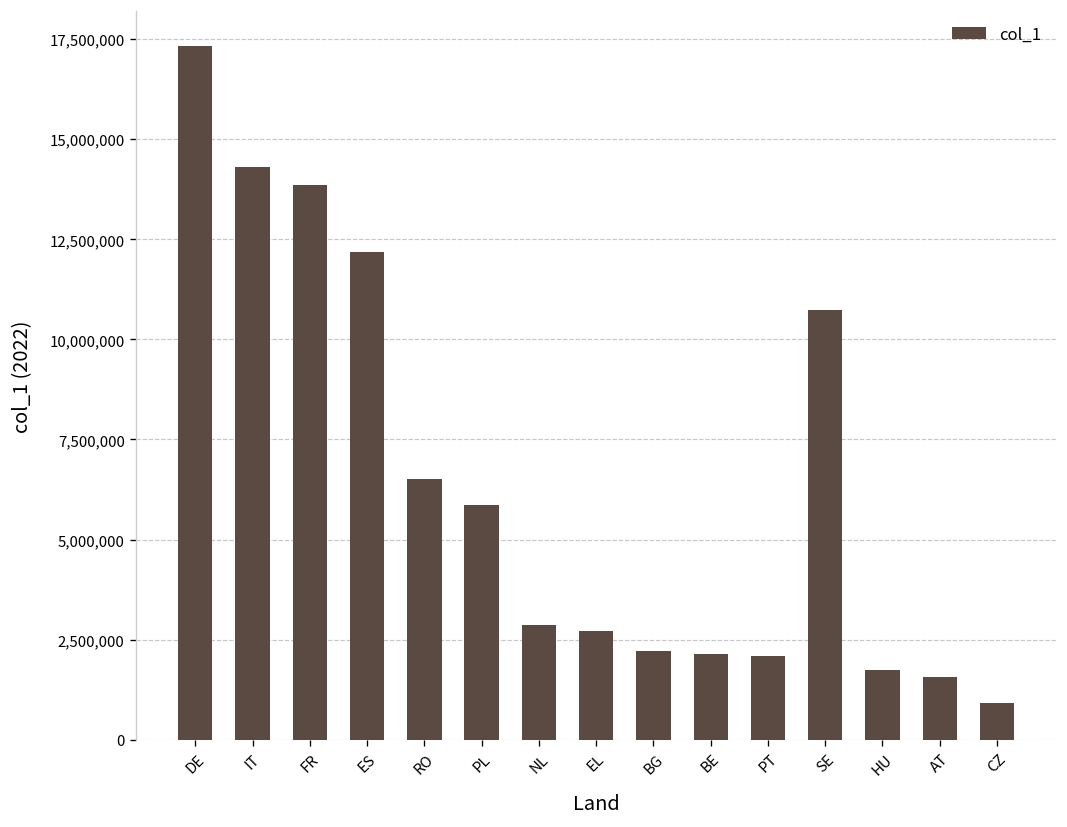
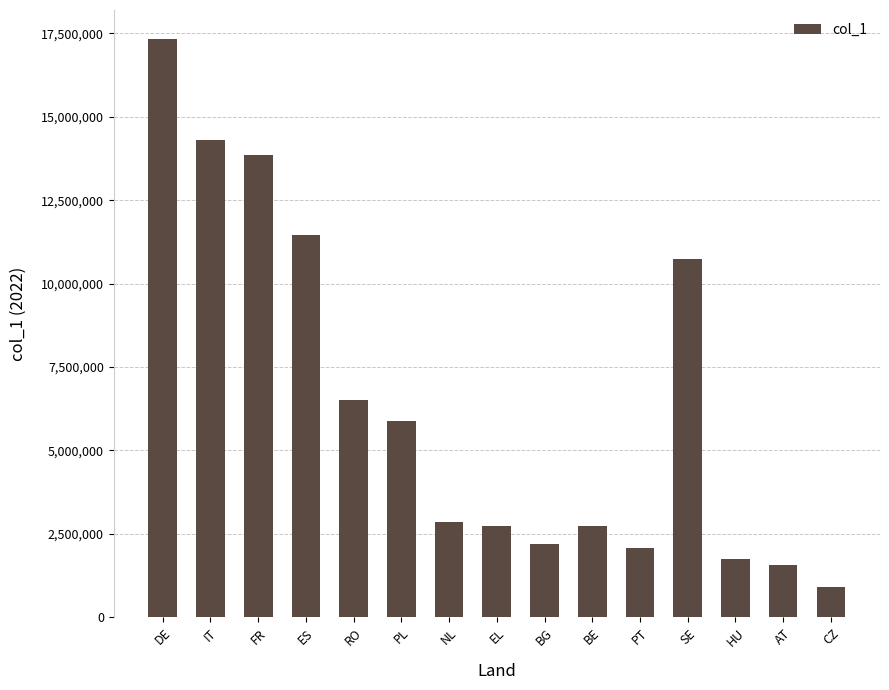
ES: 12,200,000 -> 11,500,000
BE: 2,100,000 -> 2,700,000
